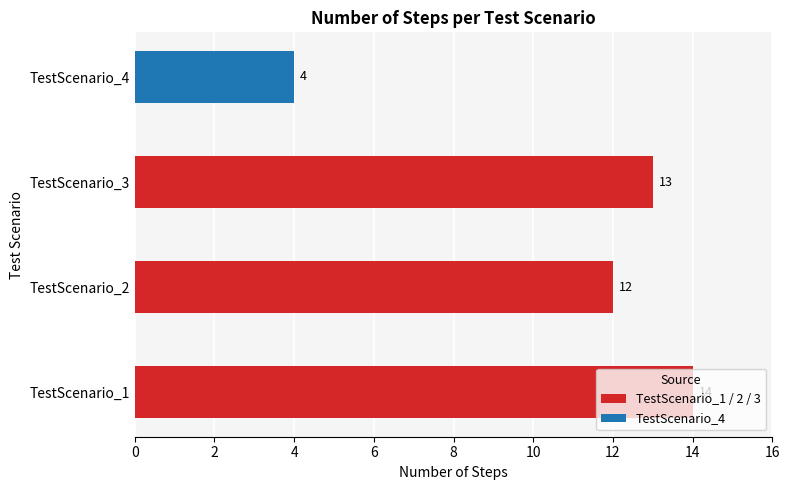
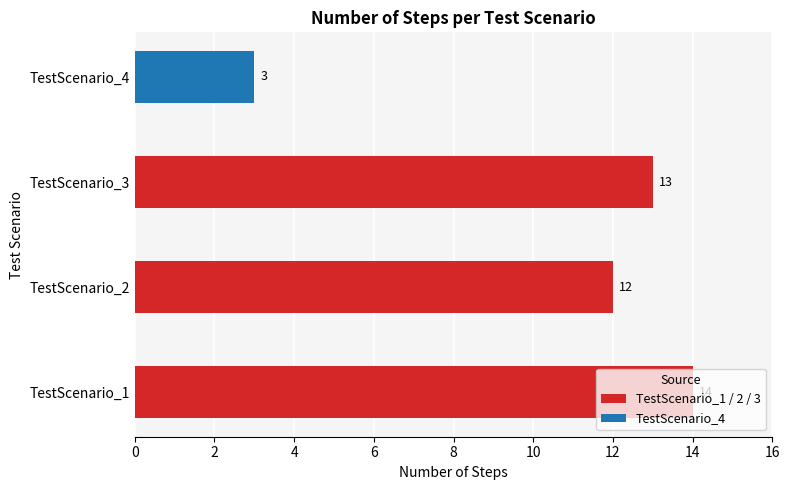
TestScenario_4: 4 -> 3
